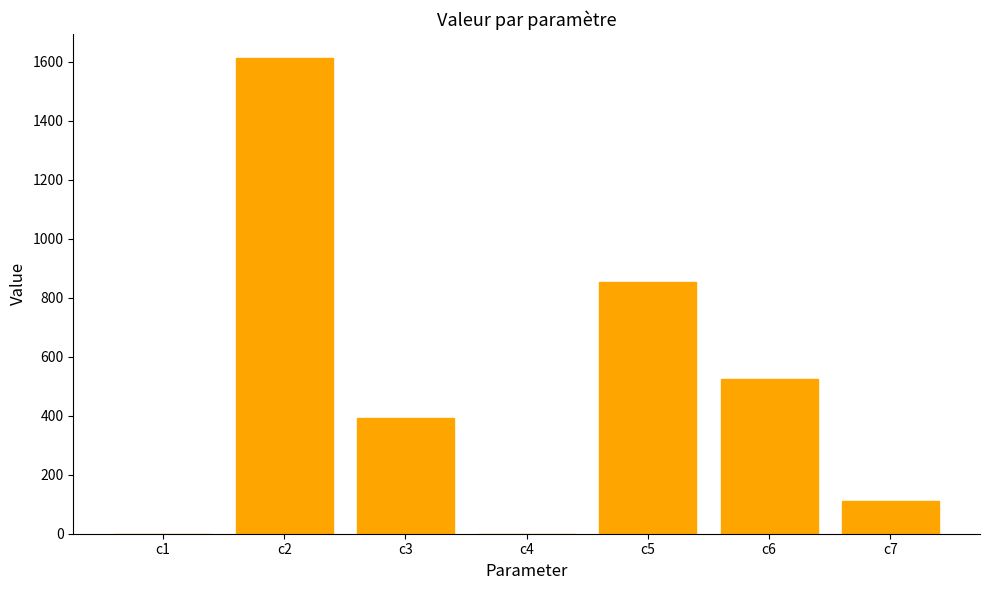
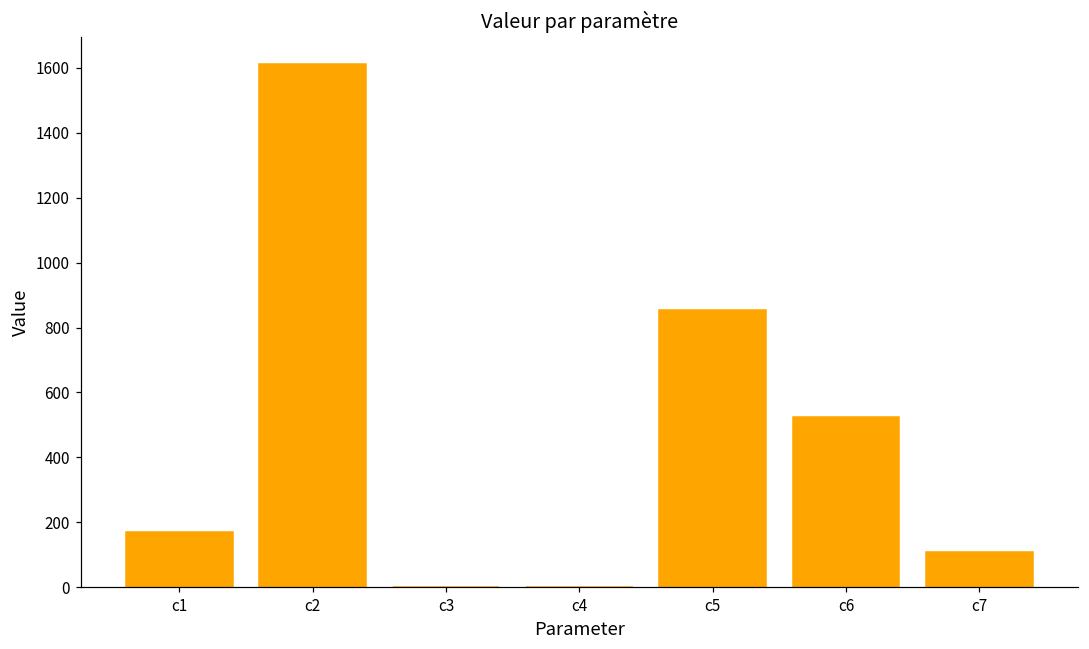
c1: 0 -> 170
c3: 390 -> 0
